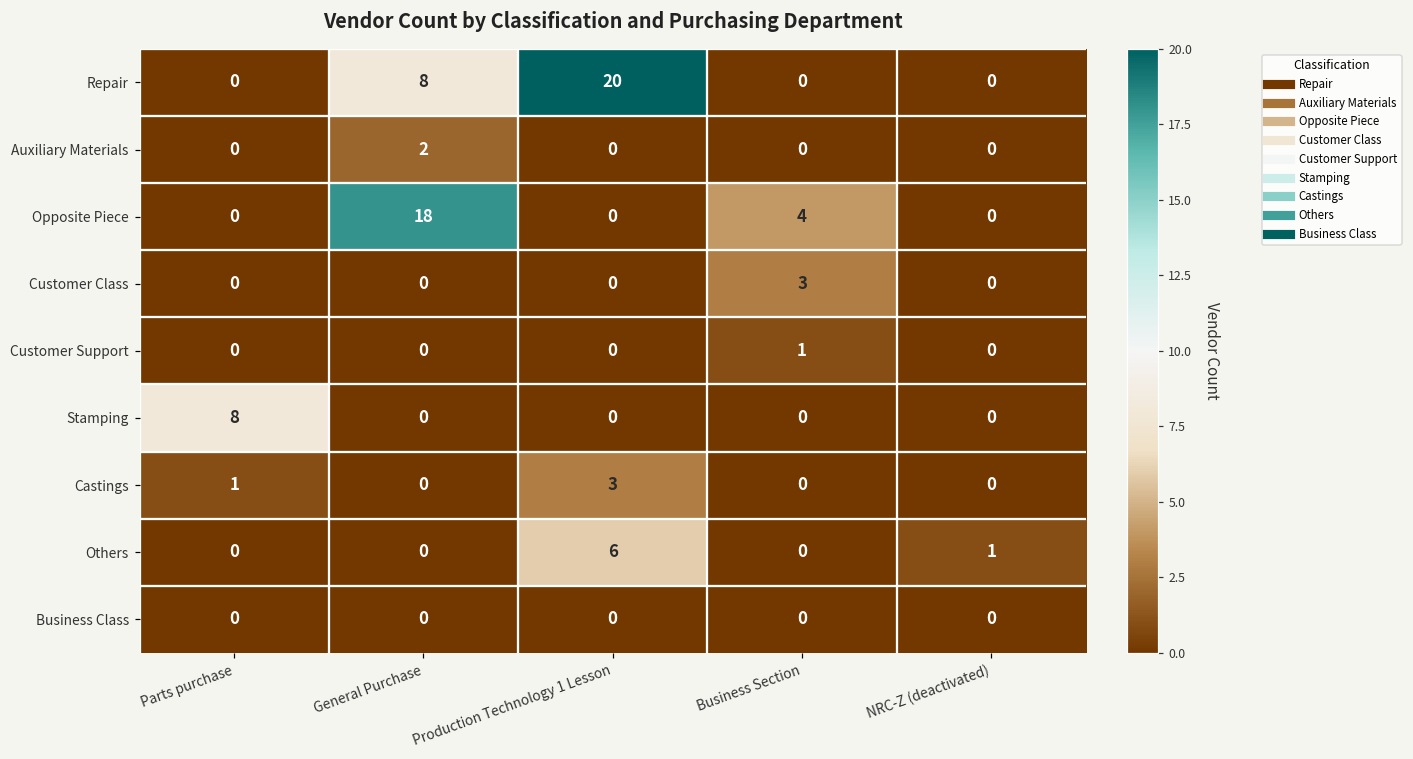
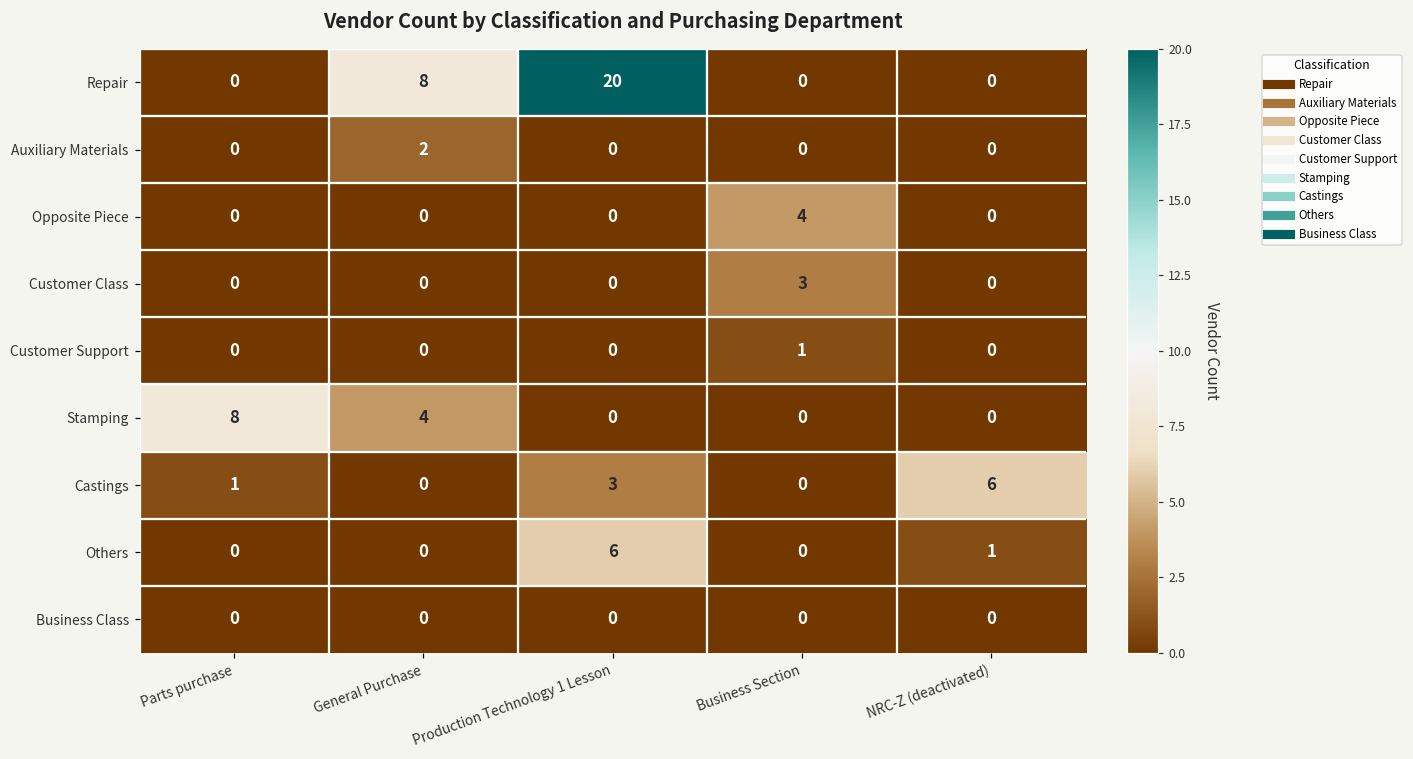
Opposite Piece, General Purchase: 18 -> 0
Stamping, General Purchase: 0 -> 4
Castings, NRC-Z (deactivated): 0 -> 6
